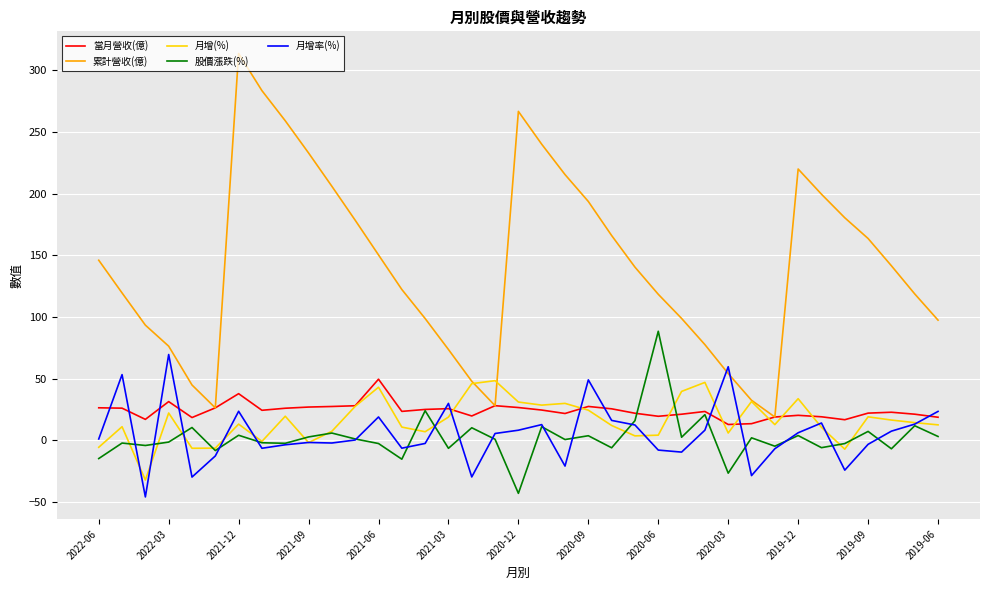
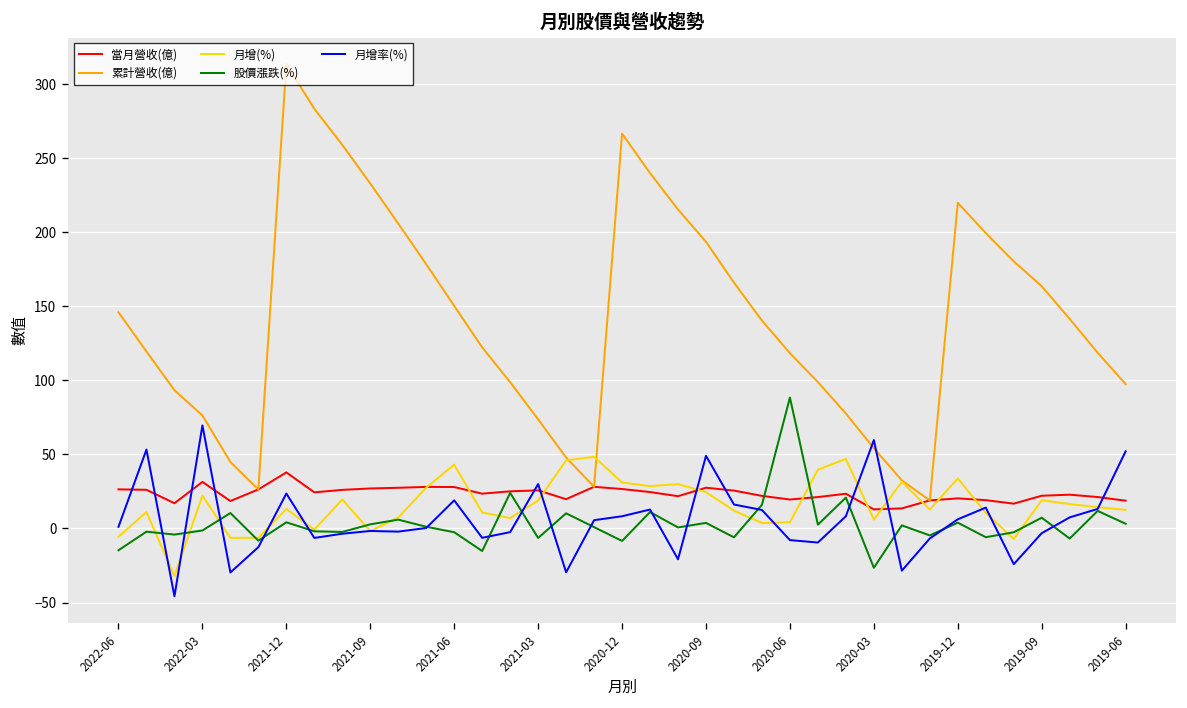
當月營收(億), 2021-06: 50 -> 28
股價漲跌(%), 2020-12: -43 -> -8
月增率(%), 2019-06: 24 -> 52
